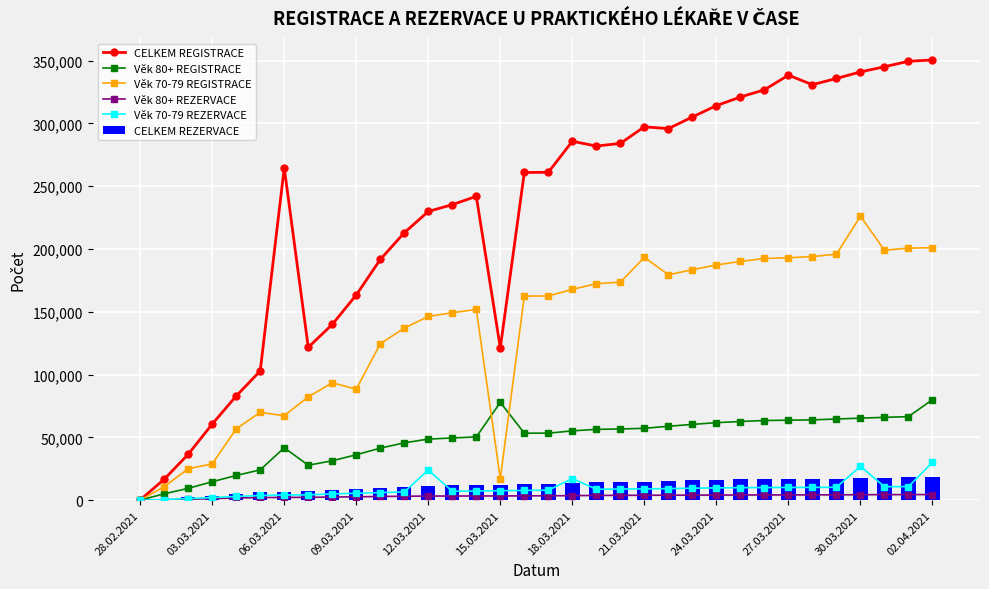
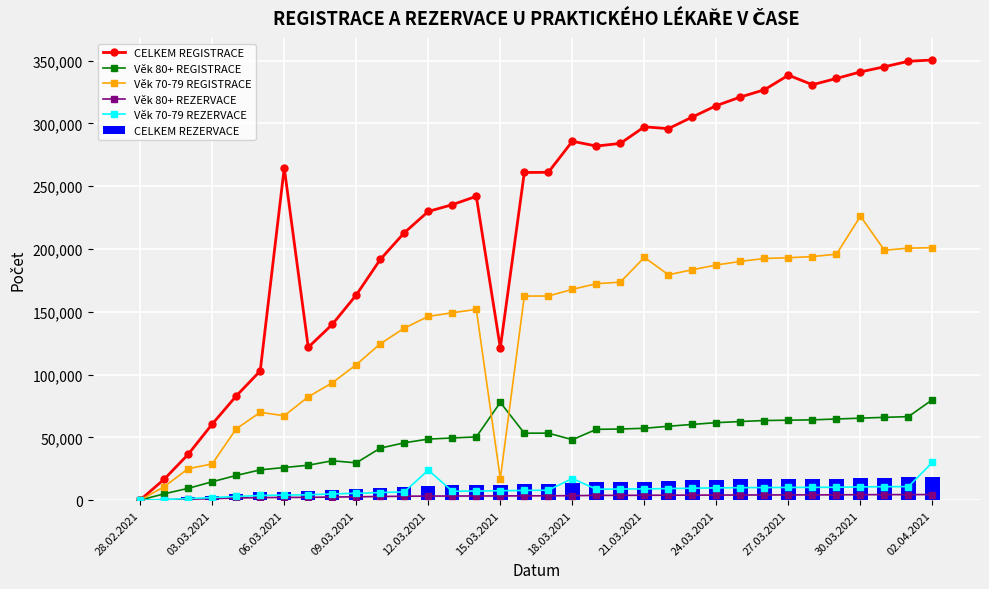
Věk 80+ REGISTRACE, 06.03.2021: 42,000 -> 26,000
Věk 80+ REGISTRACE, 09.03.2021: 36,000 -> 30,000
Věk 70-79 REGISTRACE, 09.03.2021: 88,000 -> 108,000
Věk 80+ REGISTRACE, 18.03.2021: 55,000 -> 48,000
Věk 70-79 REZERVACE, 30.03.2021: 27,000 -> 11,000
